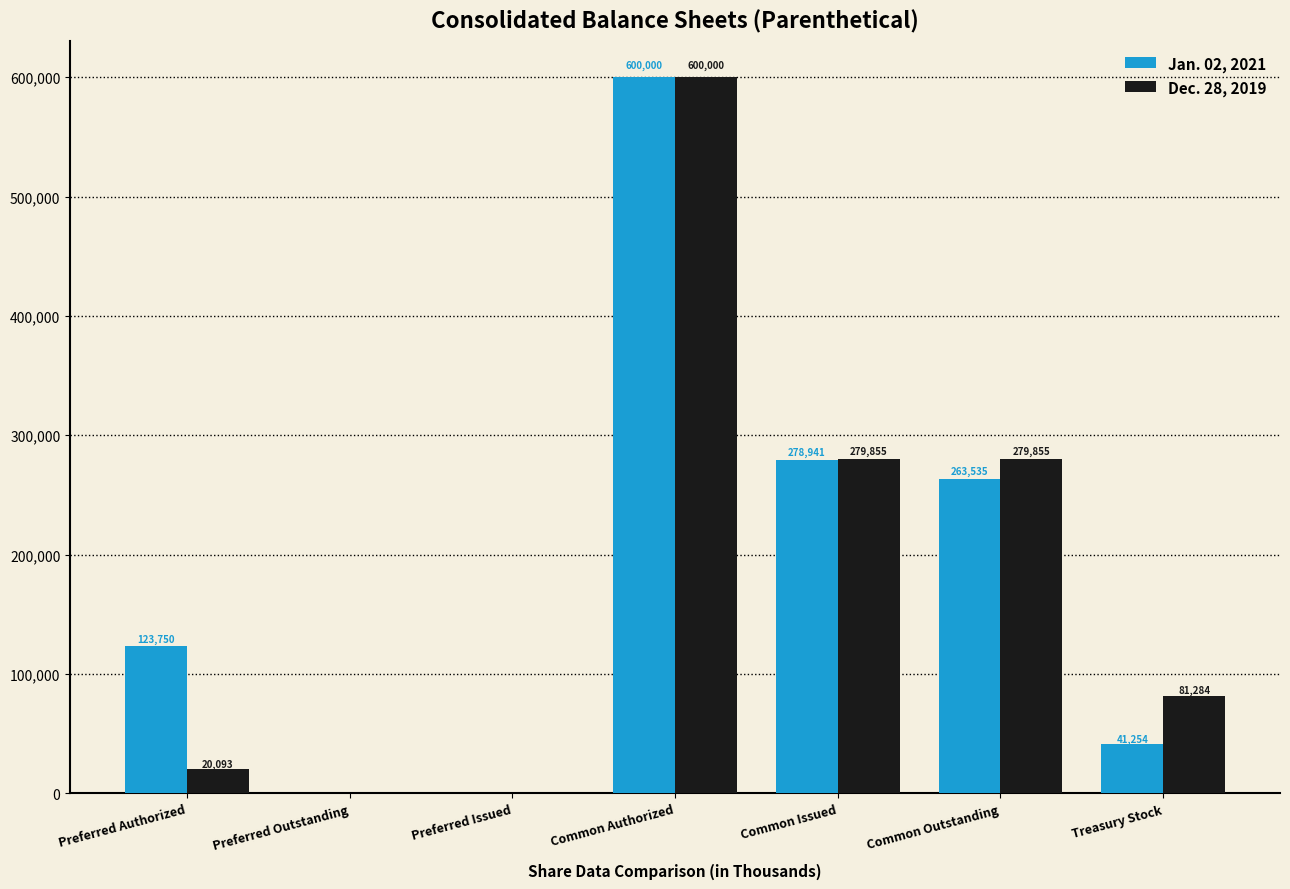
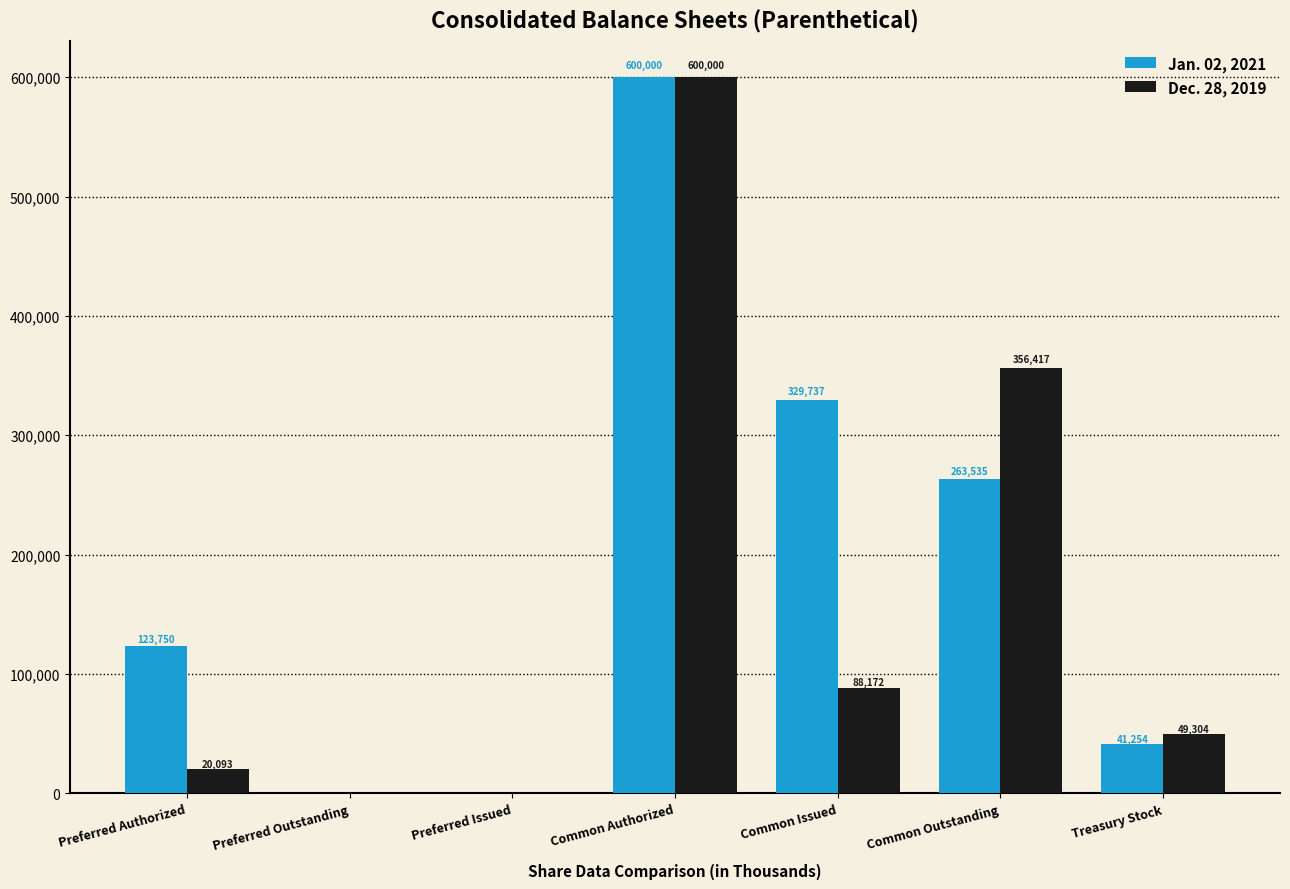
Jan. 02, 2021, Common Issued: 278,941 -> 329,737
Dec. 28, 2019, Common Issued: 279,855 -> 88,172
Dec. 28, 2019, Common Outstanding: 279,855 -> 356,417
Dec. 28, 2019, Treasury Stock: 81,284 -> 49,304
